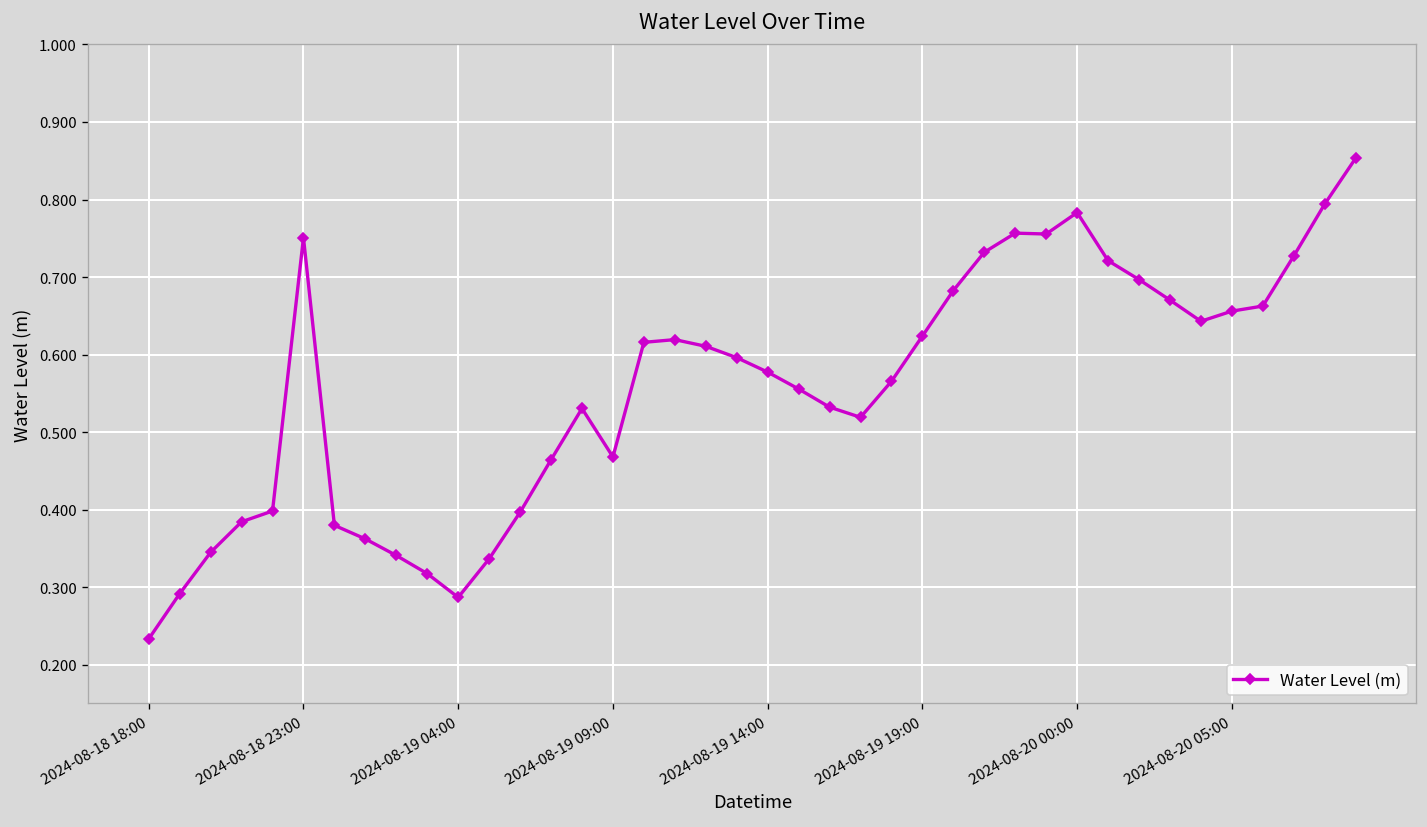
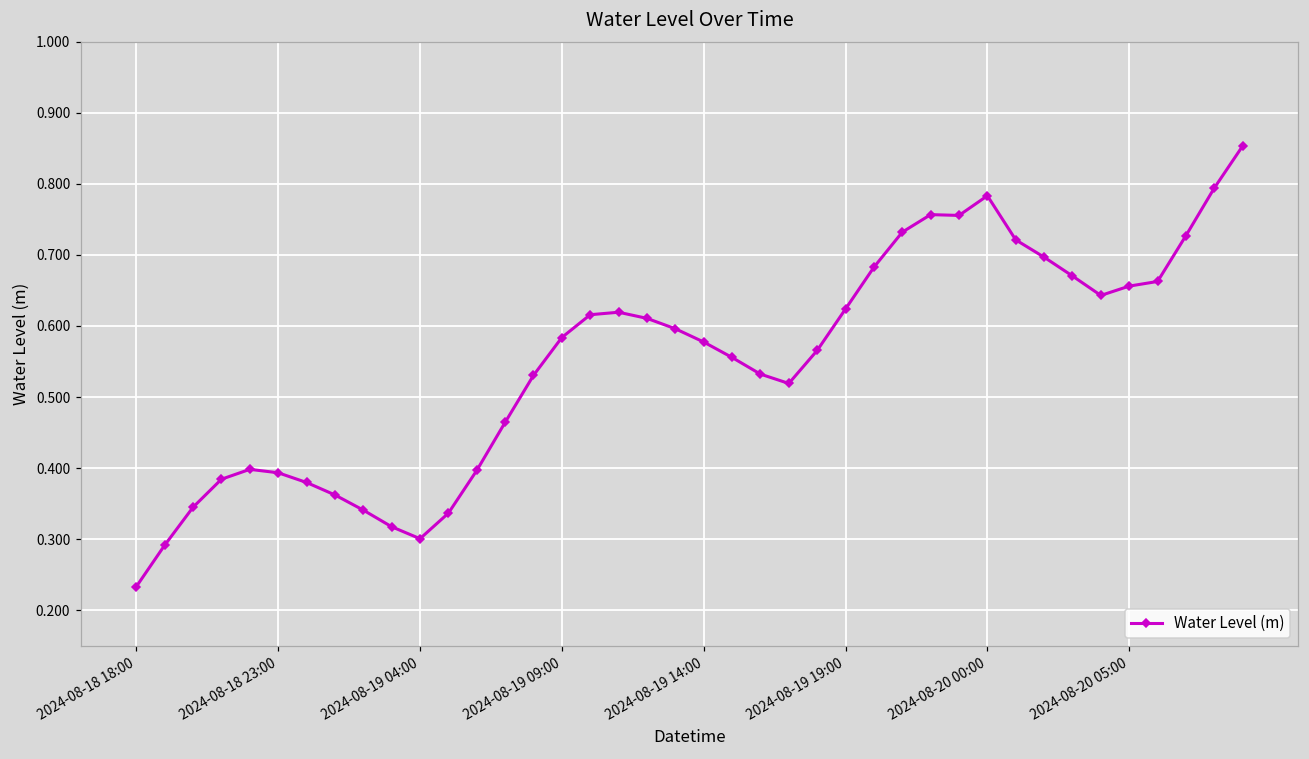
2024-08-18 23:00: 0.75 -> 0.39
2024-08-19 04:00: 0.29 -> 0.30
2024-08-19 09:00: 0.47 -> 0.58
